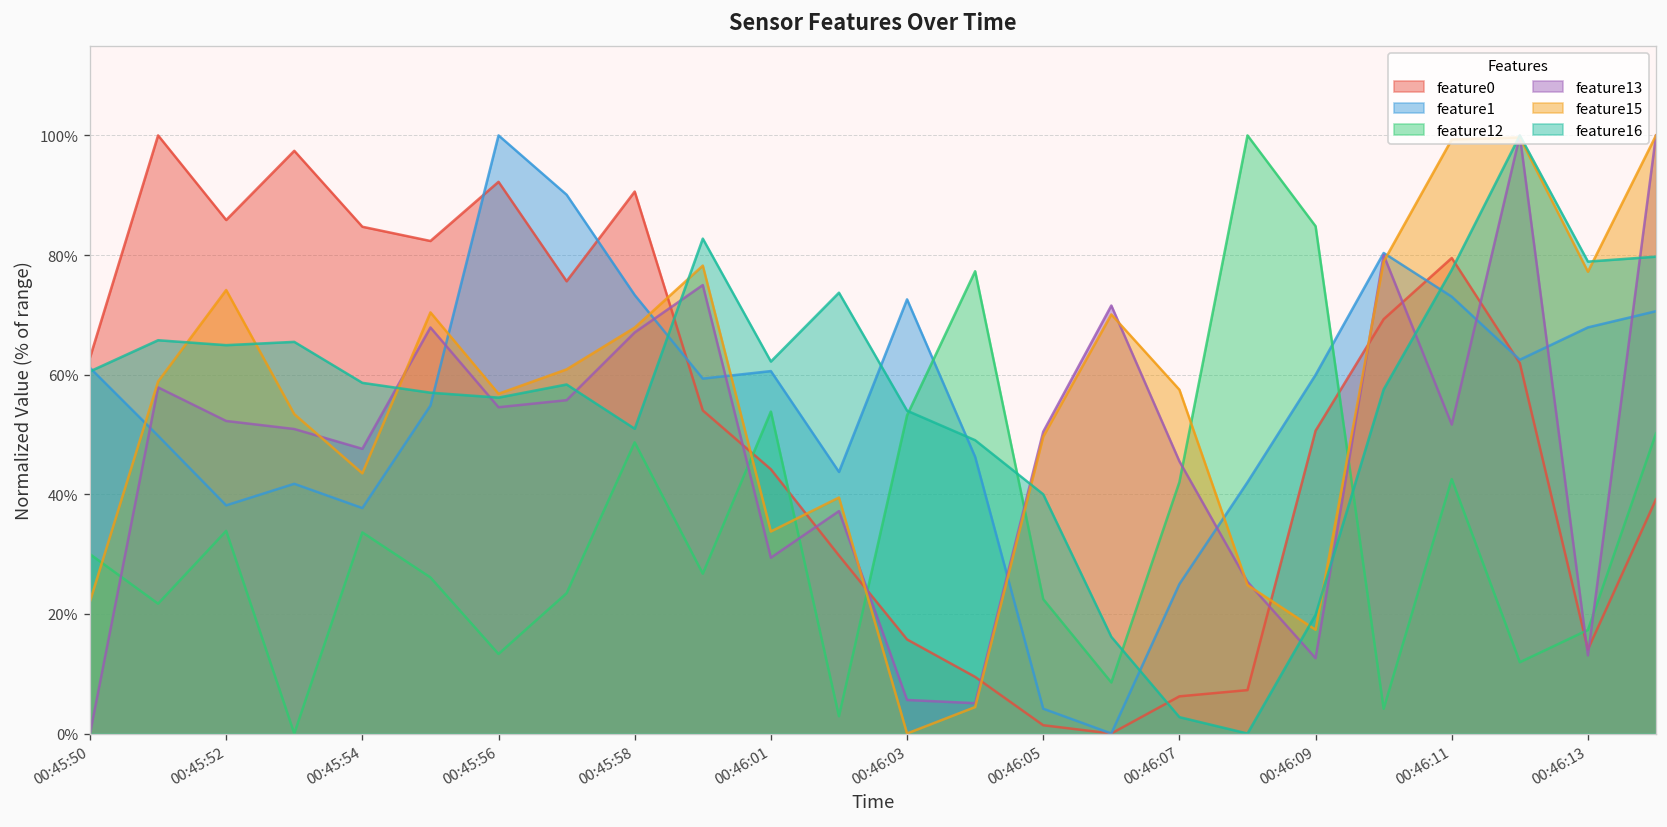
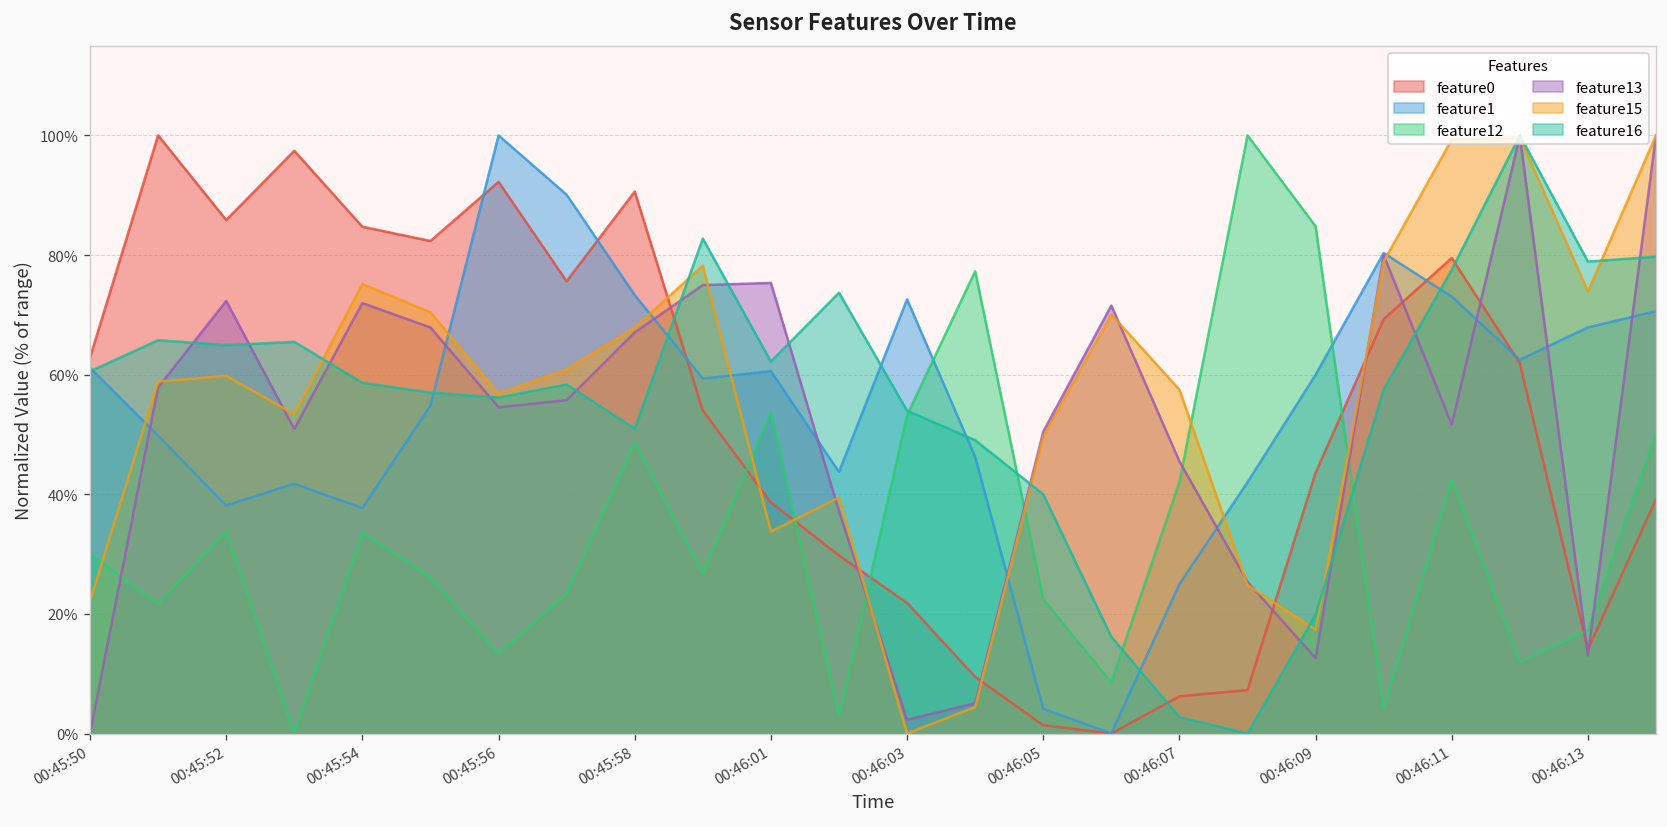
feature13, 00:45:52: 52% -> 72%
feature15, 00:45:52: 74% -> 60%
feature13, 00:45:54: 48% -> 72%
feature15, 00:45:54: 44% -> 75%
feature0, 00:46:01: 44% -> 39%
feature13, 00:46:01: 29% -> 75%
feature0, 00:46:03: 16% -> 22%
feature13, 00:46:03: 6% -> 2%
feature0, 00:46:09: 51% -> 44%
feature15, 00:46:13: 77% -> 74%
